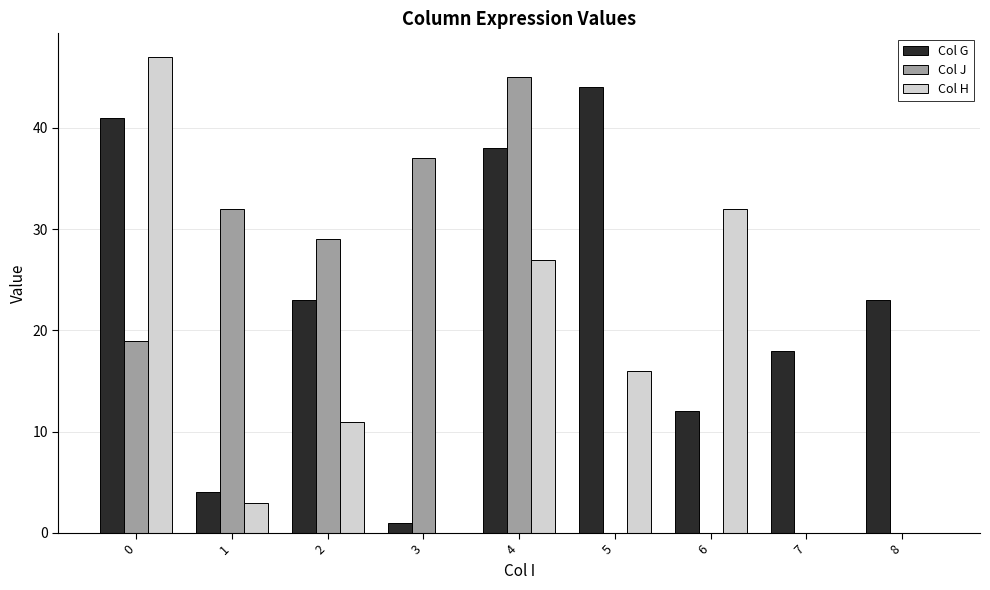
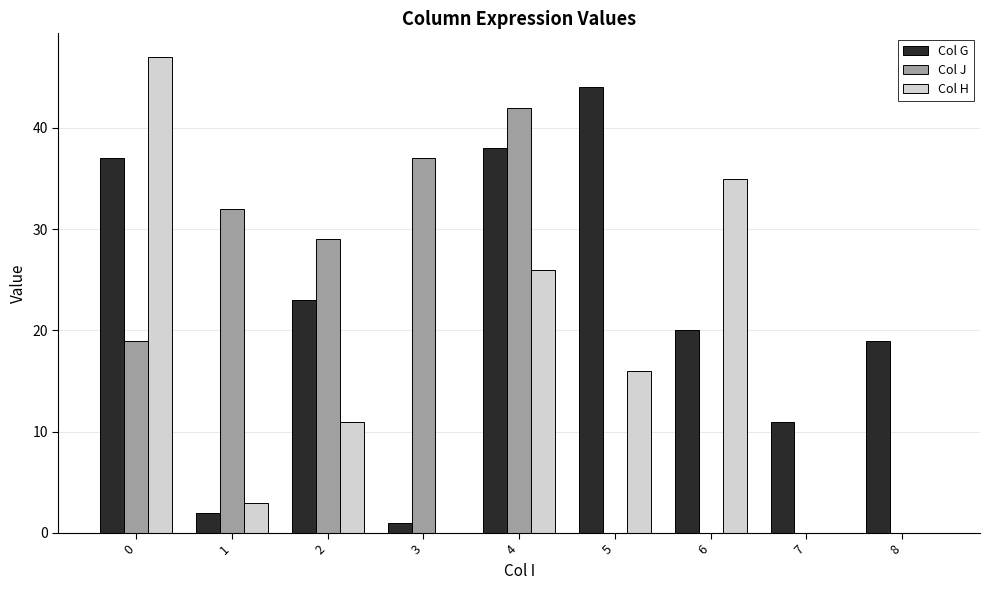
Col G, 0: 41 -> 37
Col G, 1: 4 -> 2
Col J, 4: 45 -> 42
Col H, 4: 27 -> 26
Col G, 6: 12 -> 20
Col H, 6: 32 -> 35
Col G, 7: 18 -> 11
Col G, 8: 23 -> 19
